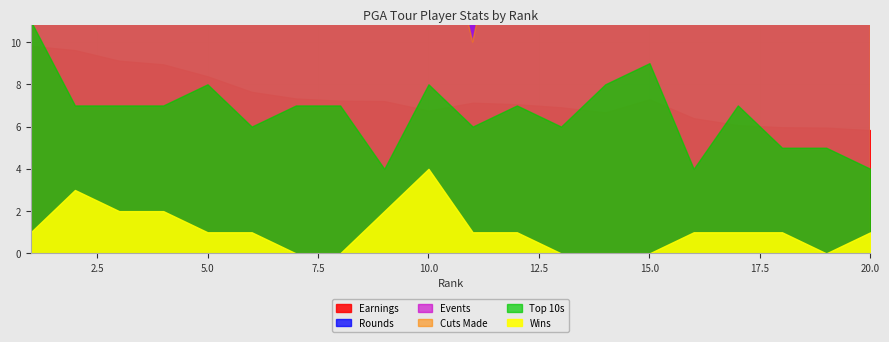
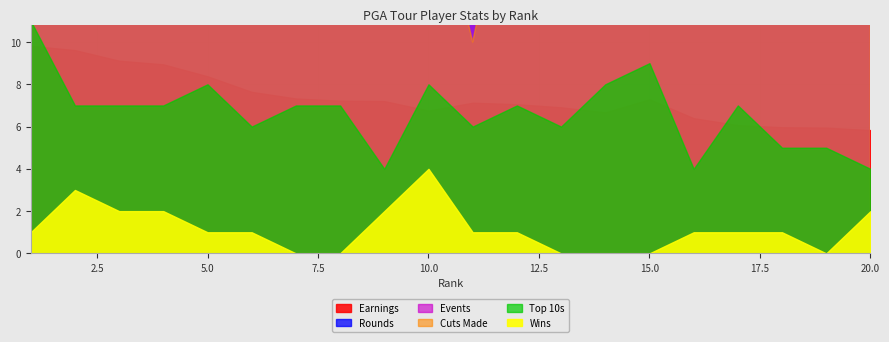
Wins, 20.0: 1 -> 2
